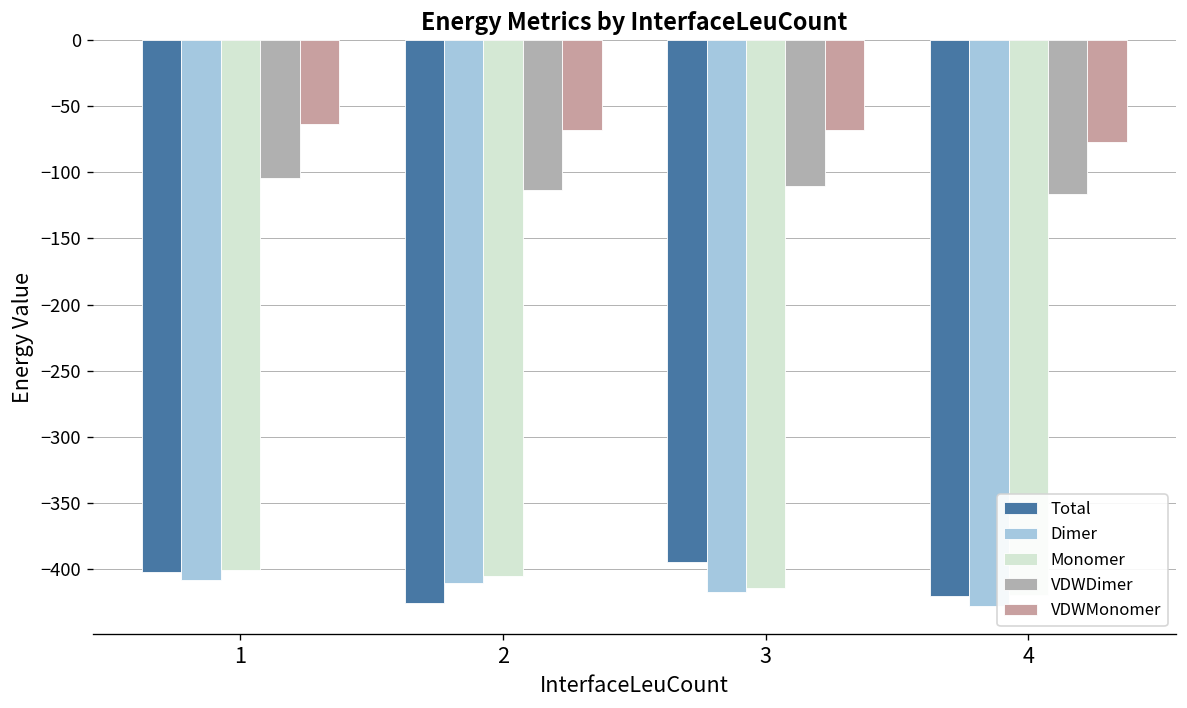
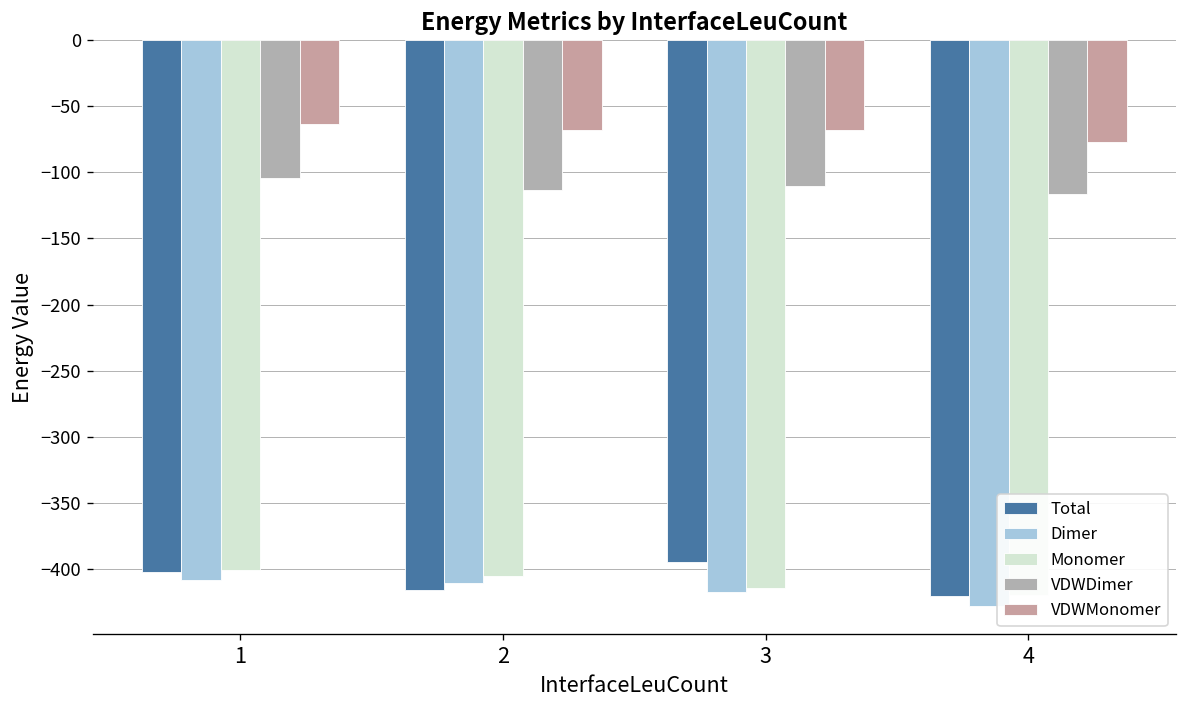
Total, 2: -426 -> -416
